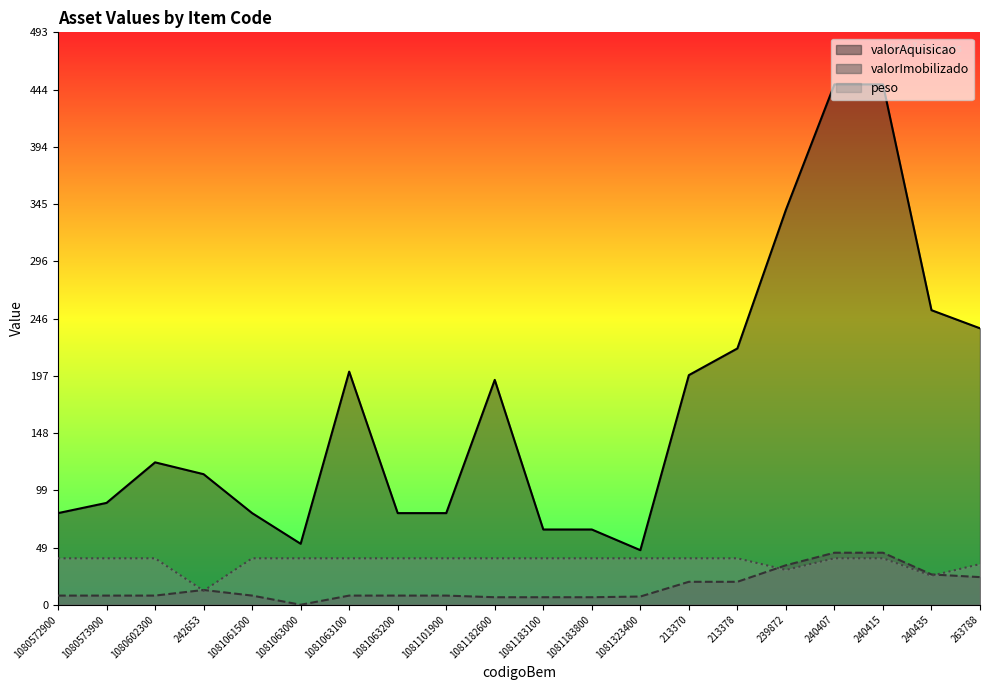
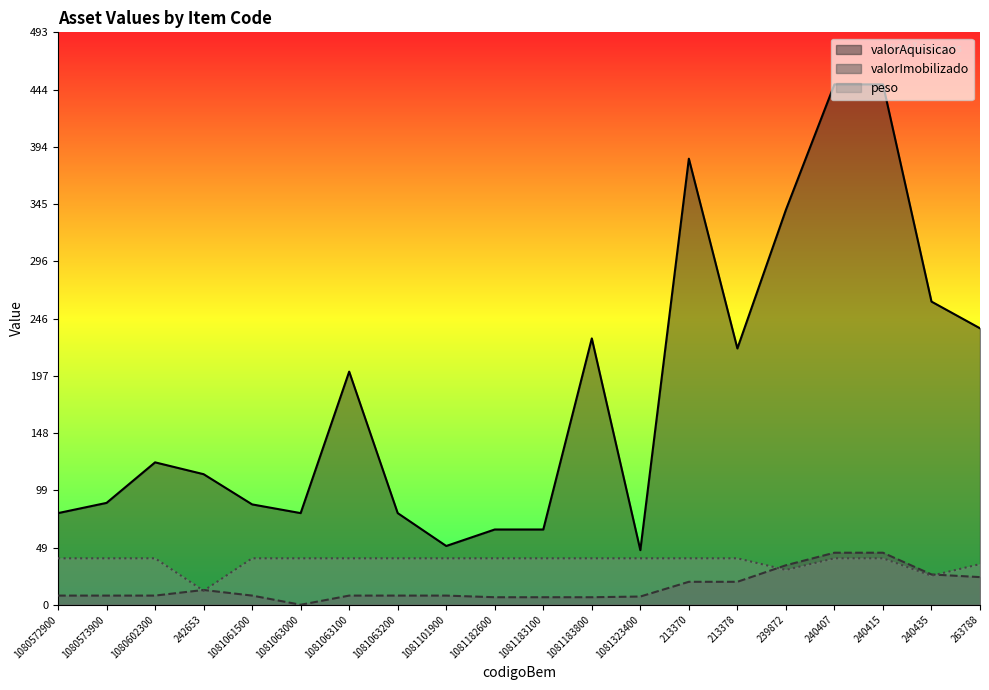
valorAquisicao, 1081061500: 79 -> 86
valorAquisicao, 1081063000: 53 -> 79
valorAquisicao, 1081101900: 79 -> 51
valorAquisicao, 1081182600: 194 -> 65
valorAquisicao, 1081183800: 65 -> 229
valorAquisicao, 213370: 198 -> 384
valorAquisicao, 240435: 254 -> 261
